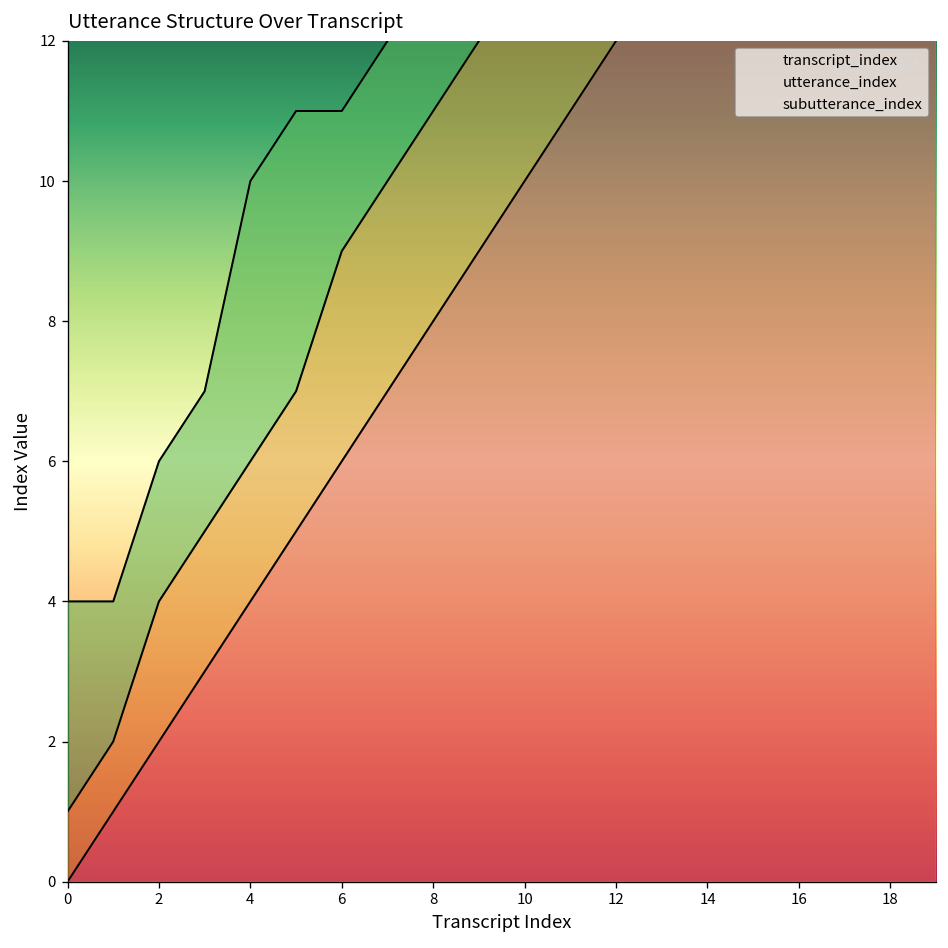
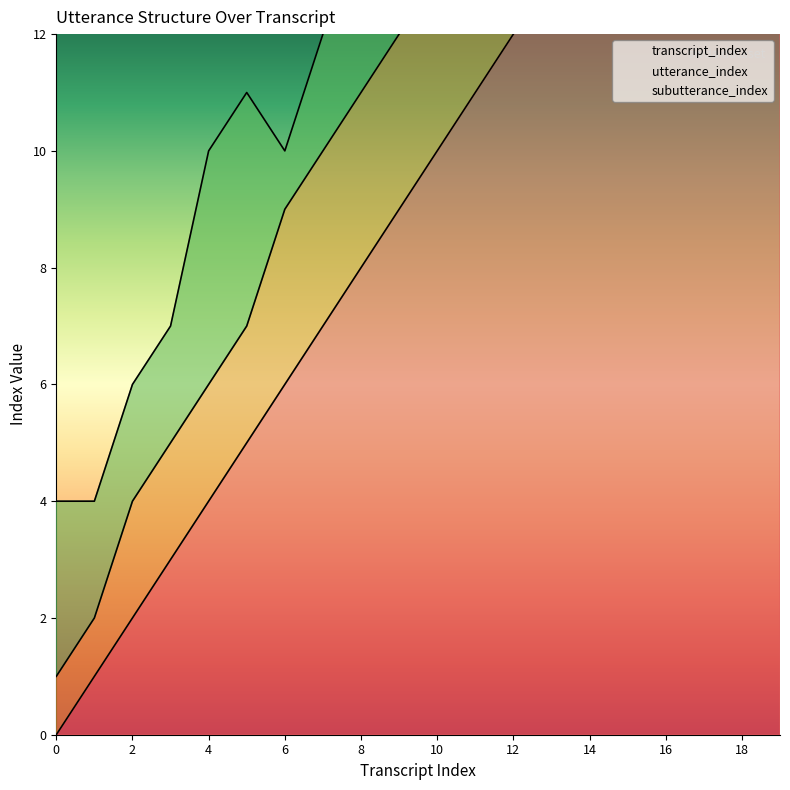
subutterance_index, 6: 2 -> 1
